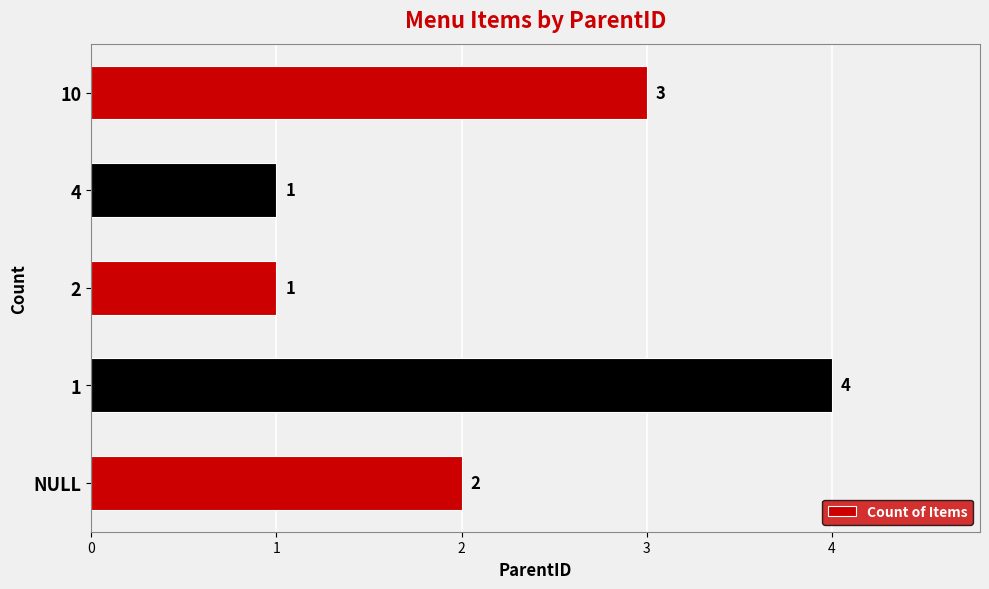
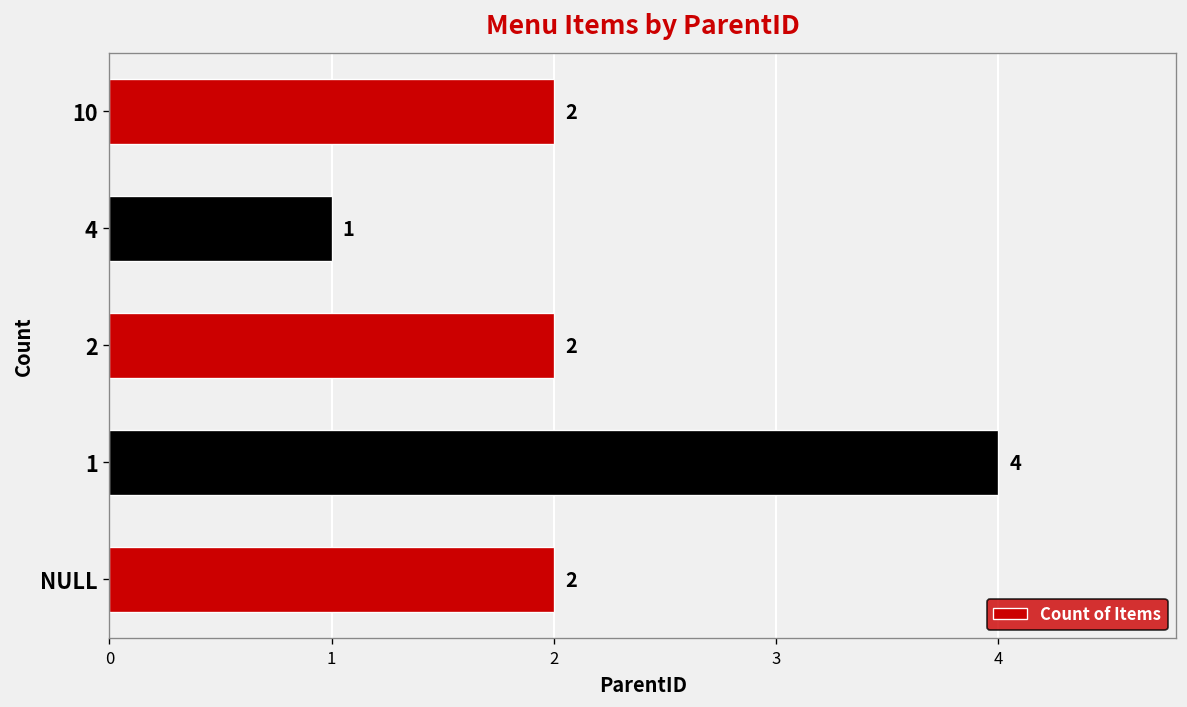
10: 3 -> 2
2: 1 -> 2
